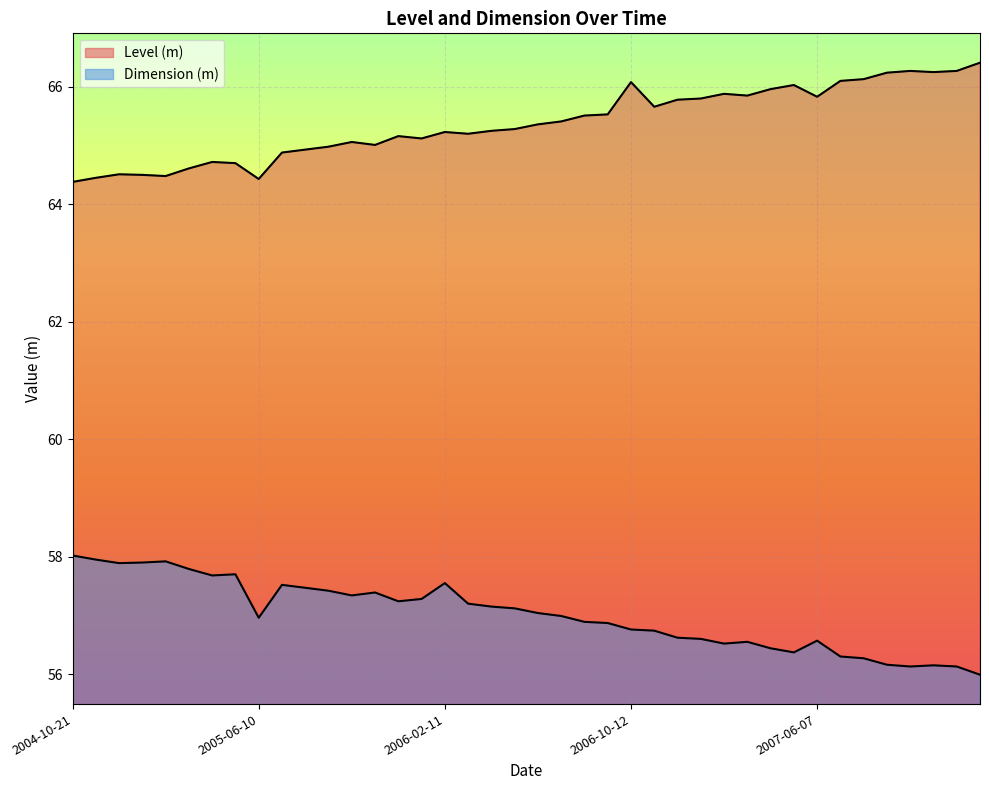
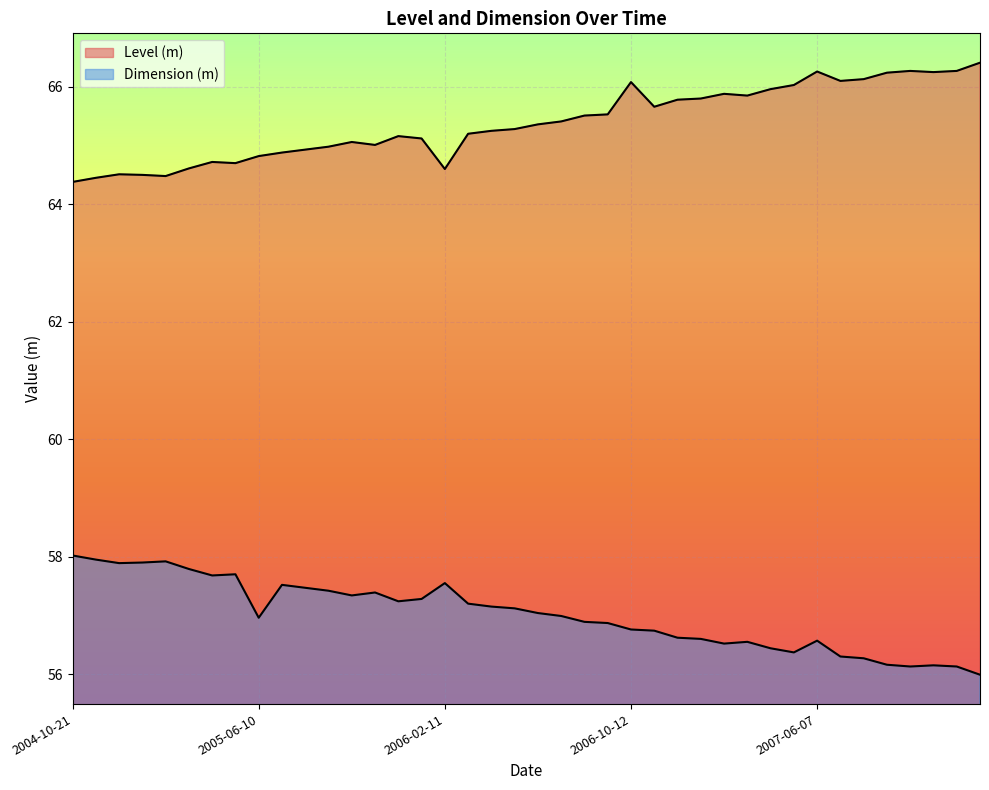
Level (m), 2005-06-10: 64.4 -> 64.8
Level (m), 2006-02-11: 65.2 -> 64.6
Level (m), 2007-06-07: 65.8 -> 66.3
